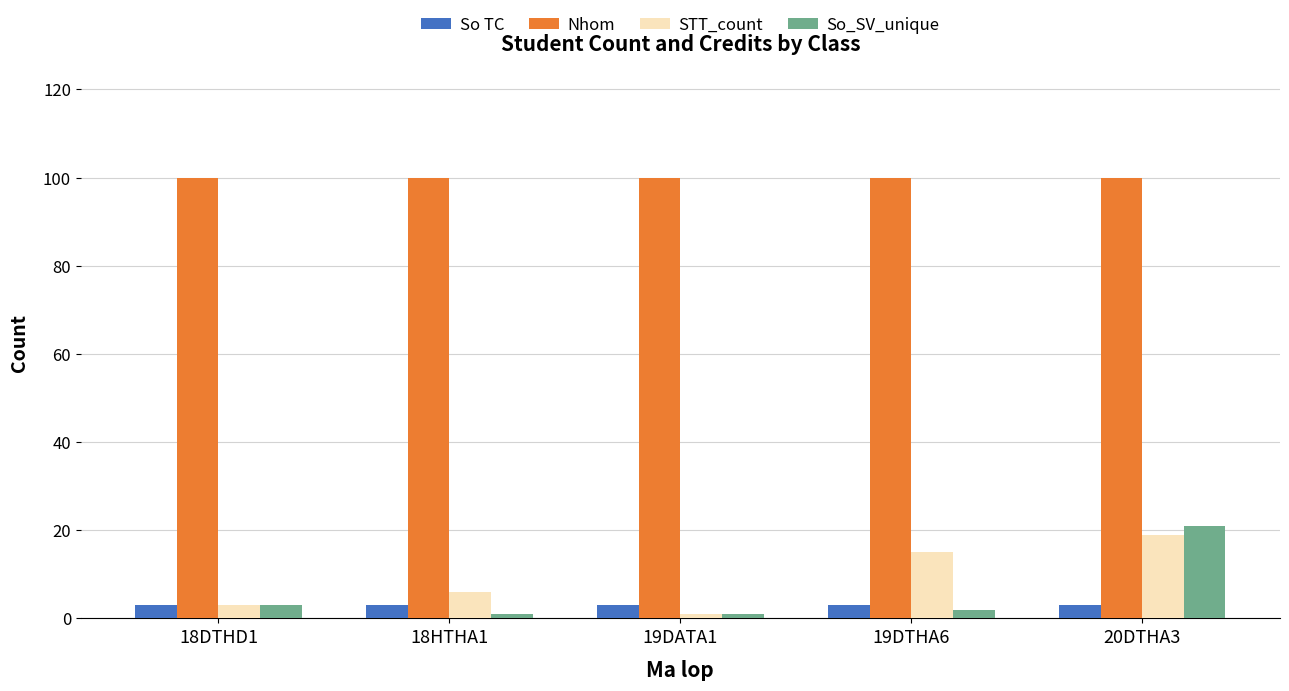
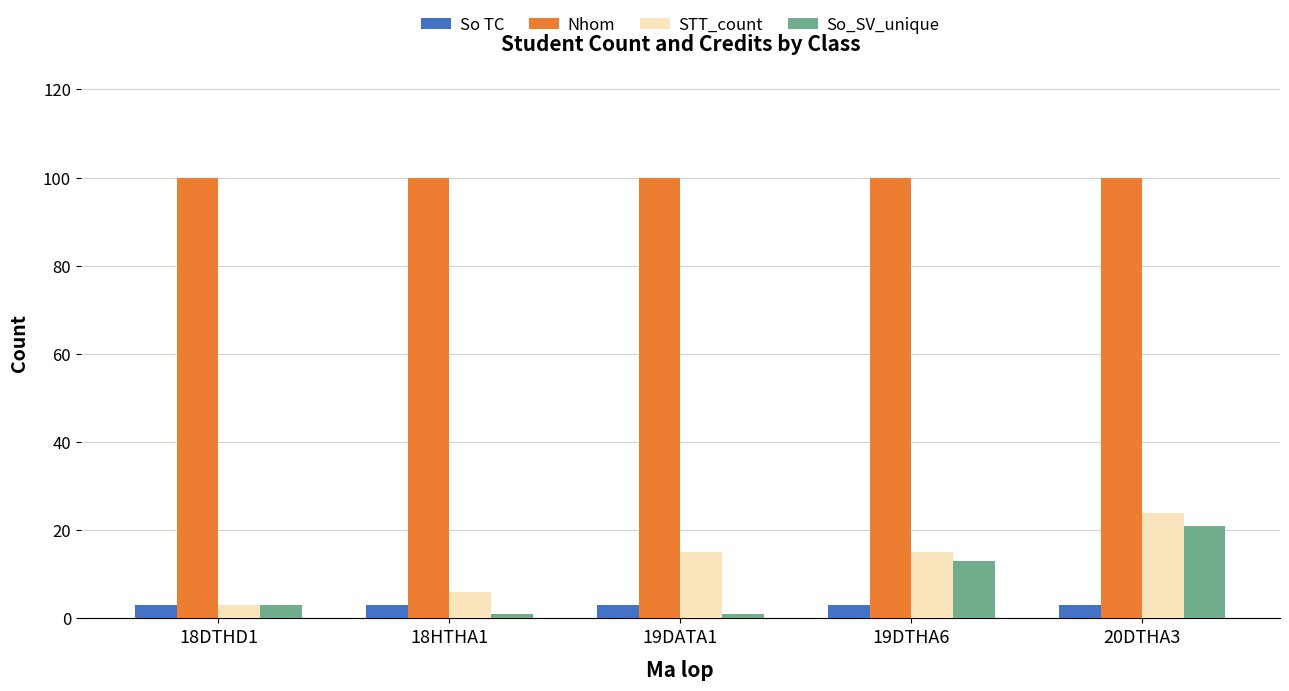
STT_count, 19DATA1: 1 -> 15
So_SV_unique, 19DTHA6: 2 -> 13
STT_count, 20DTHA3: 19 -> 24
